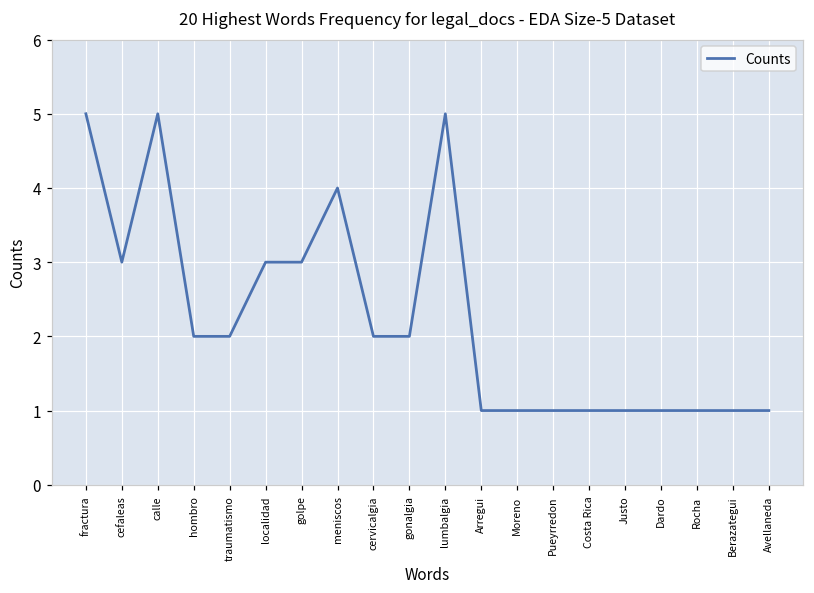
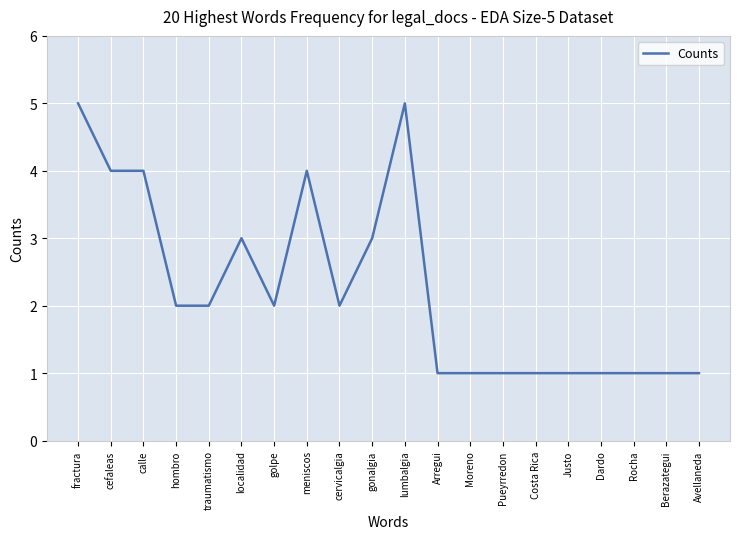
cefaleas: 3 -> 4
calle: 5 -> 4
golpe: 3 -> 2
gonalgia: 2 -> 3
